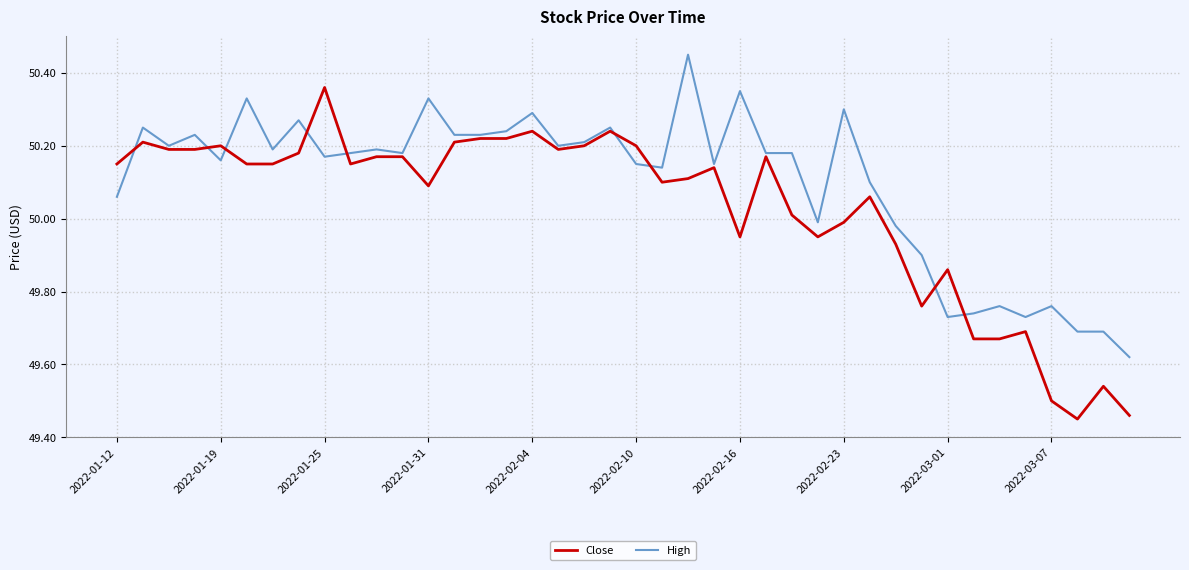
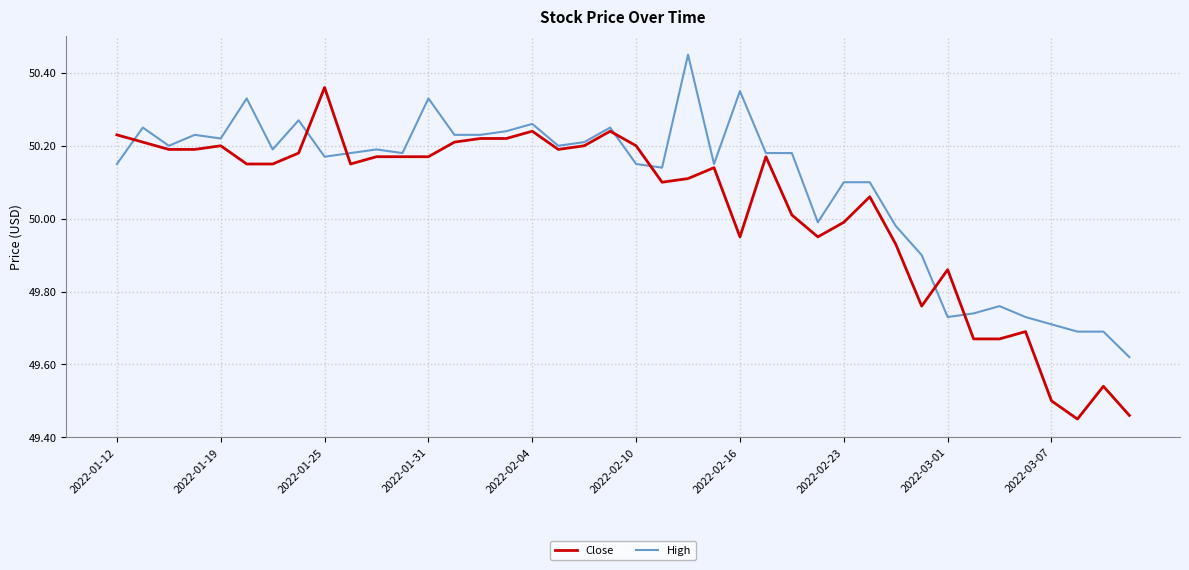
Close, 2022-01-12: 50.15 -> 50.23
High, 2022-01-12: 50.06 -> 50.15
High, 2022-01-19: 50.16 -> 50.22
Close, 2022-01-31: 50.09 -> 50.17
High, 2022-02-04: 50.29 -> 50.26
High, 2022-02-23: 50.3 -> 50.1
High, 2022-03-07: 49.76 -> 49.71
